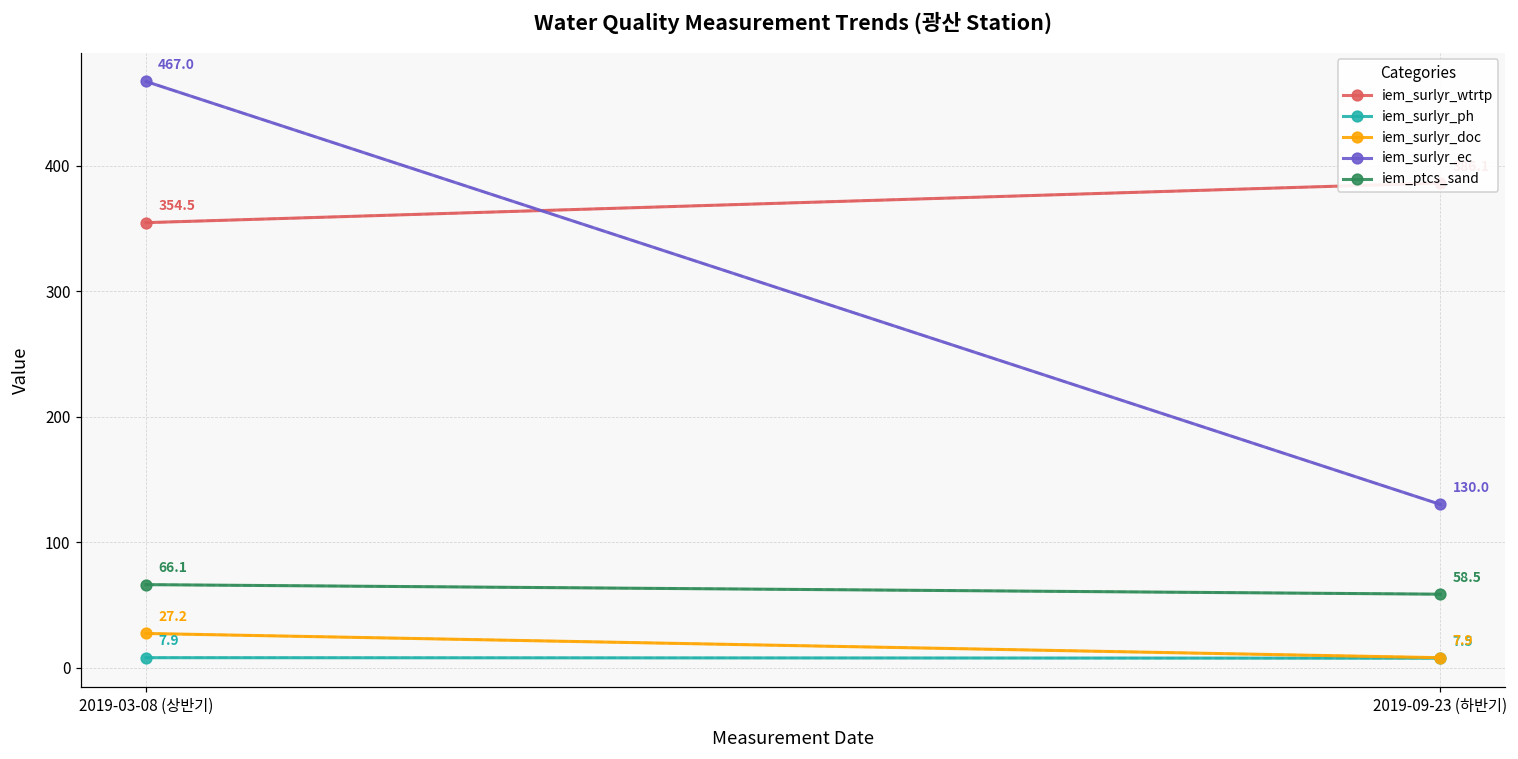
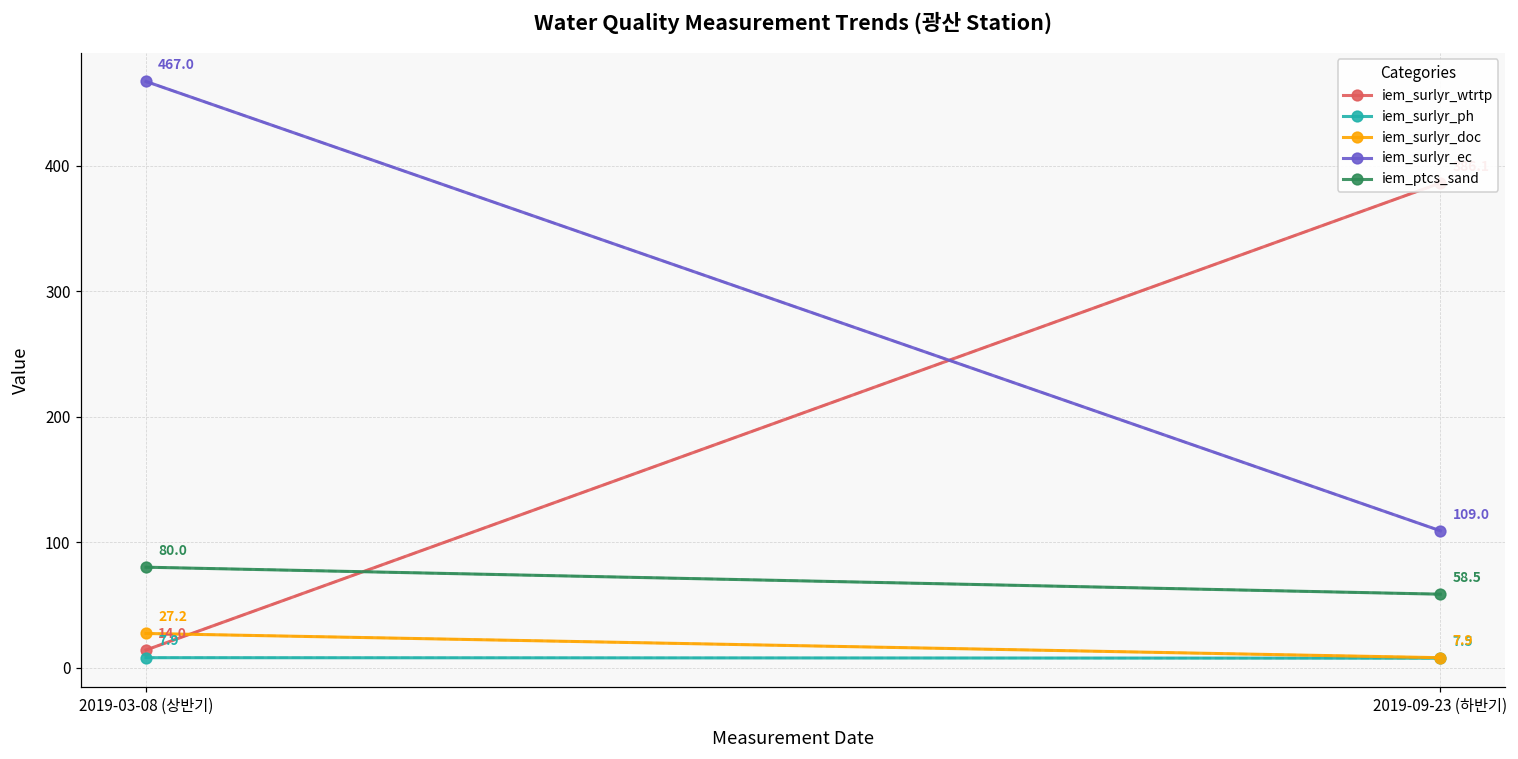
iem_surlyr_wtrtp, 2019-03-08 (상반기): 354.5 -> 14.0
iem_ptcs_sand, 2019-03-08 (상반기): 66.1 -> 80.0
iem_surlyr_ec, 2019-09-23 (하반기): 130.0 -> 109.0
